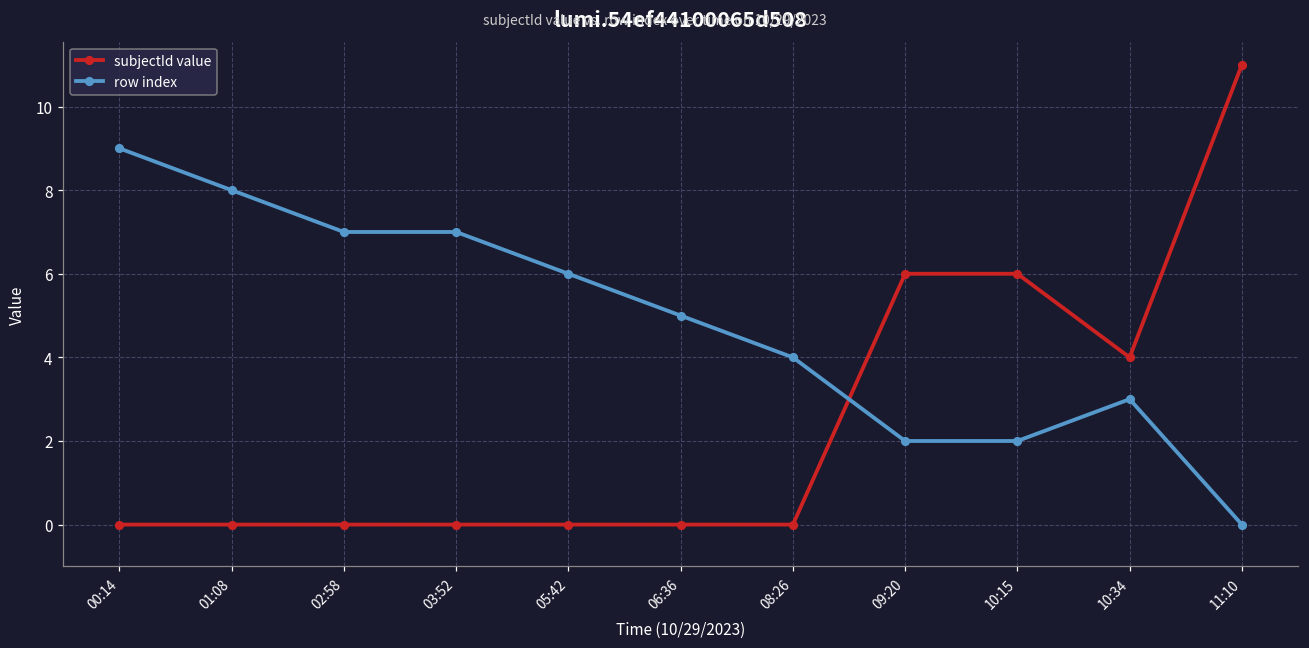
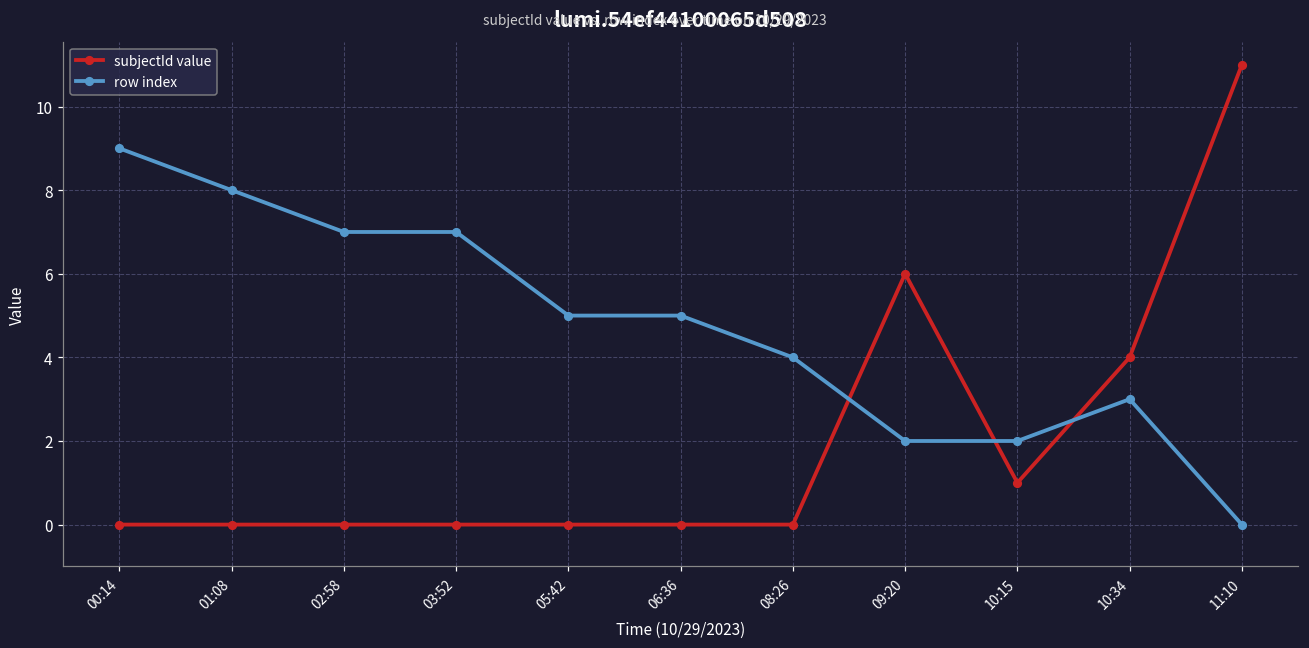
row index, 05:42: 6 -> 5
subjectId value, 10:15: 6 -> 1
